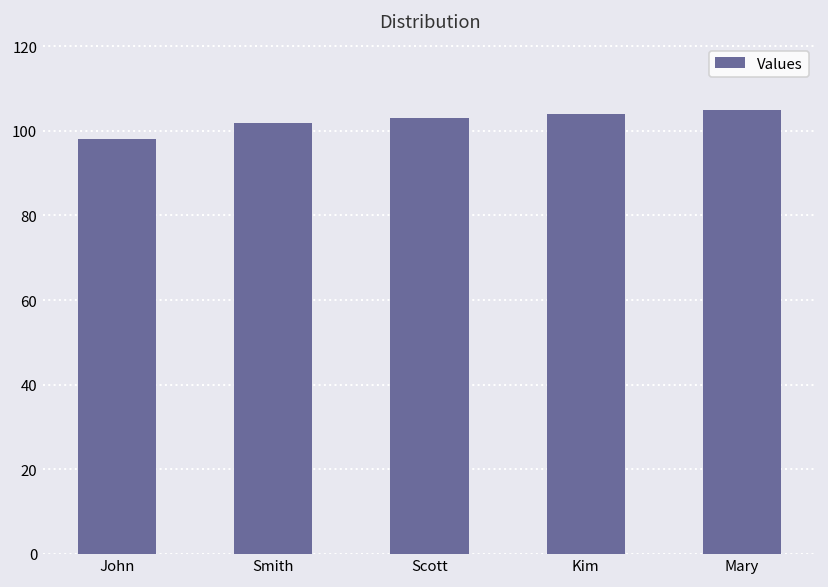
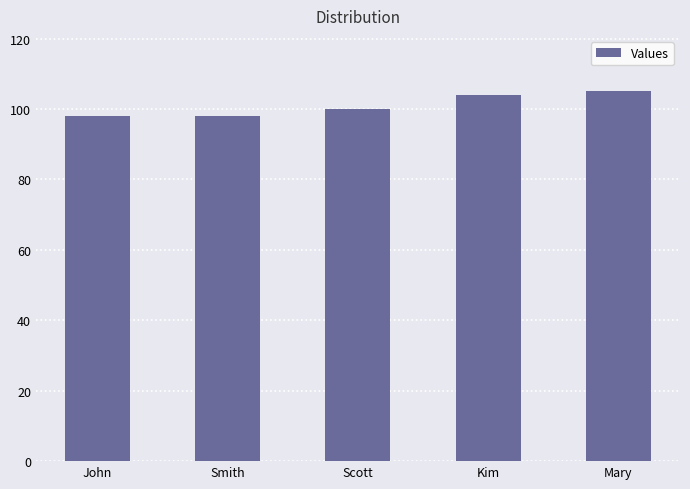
Smith: 102 -> 98
Scott: 103 -> 100
